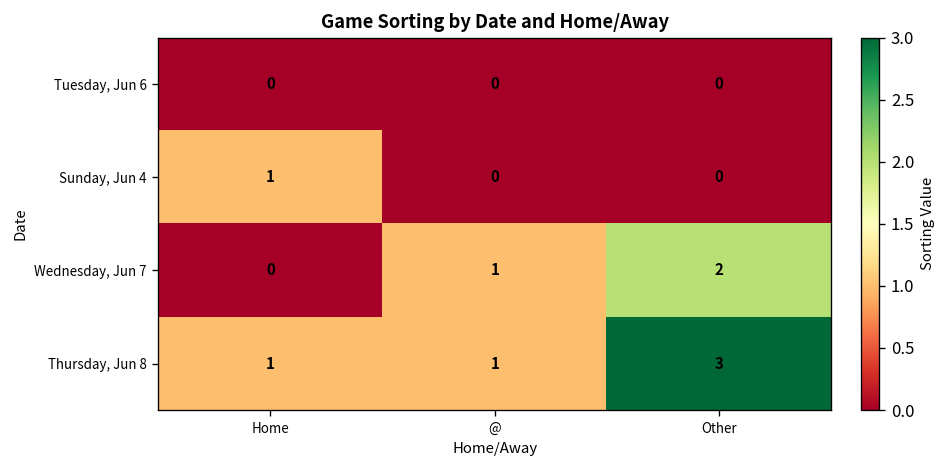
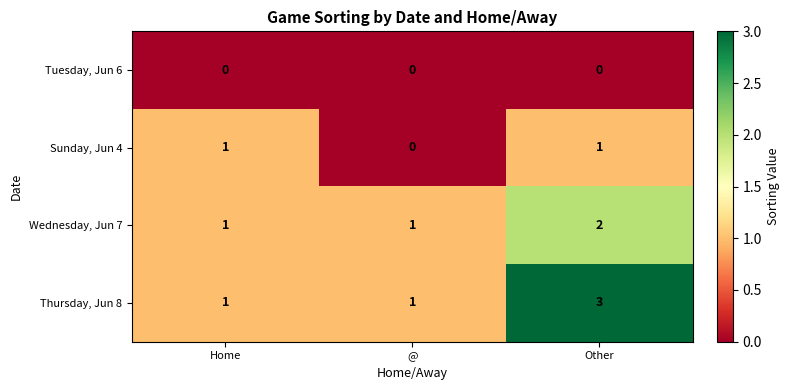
Sunday, Jun 4, Other: 0 -> 1
Wednesday, Jun 7, Home: 0 -> 1
